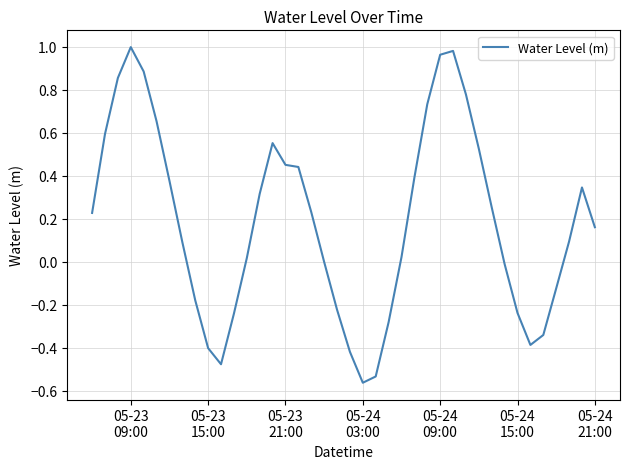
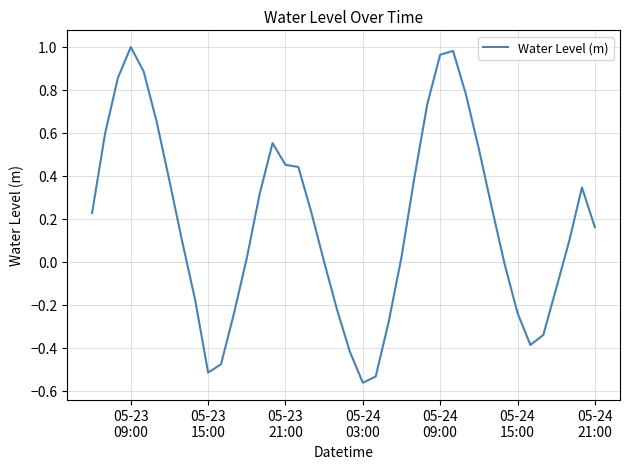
05-23 15:00: -0.40 -> -0.52
